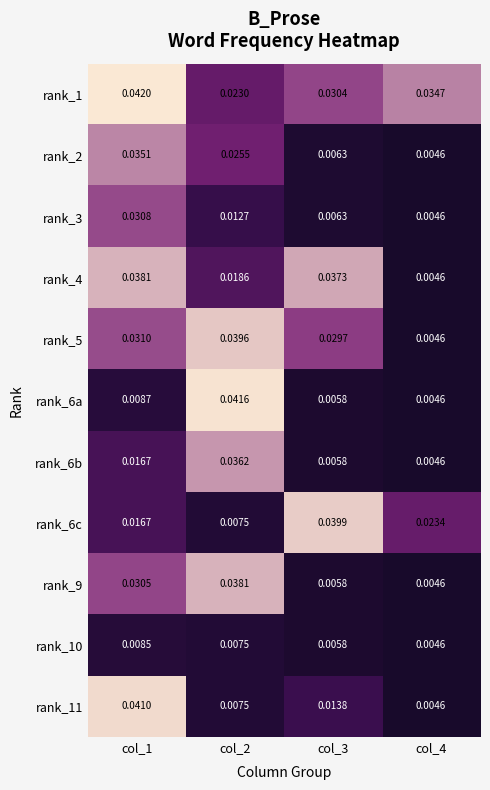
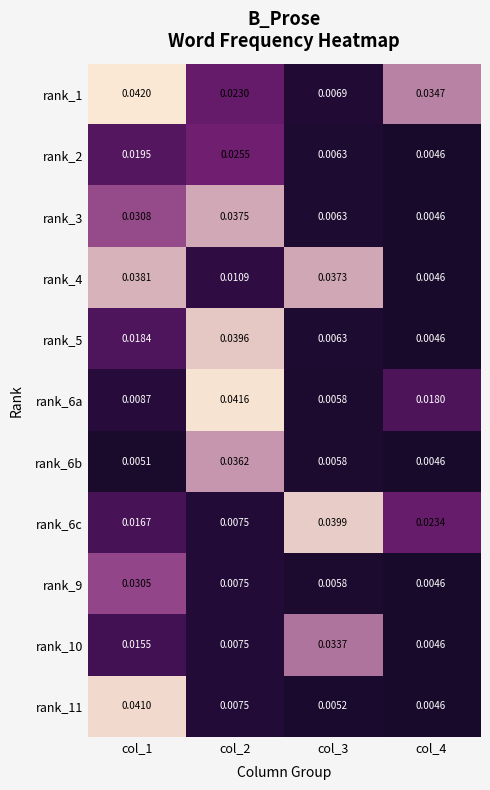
rank_1, col_3: 0.0304 -> 0.0069
rank_2, col_1: 0.0351 -> 0.0195
rank_3, col_2: 0.0127 -> 0.0375
rank_4, col_2: 0.0186 -> 0.0109
rank_5, col_1: 0.0310 -> 0.0184
rank_5, col_3: 0.0297 -> 0.0063
rank_6a, col_4: 0.0046 -> 0.0180
rank_6b, col_1: 0.0167 -> 0.0051
rank_9, col_2: 0.0381 -> 0.0075
rank_10, col_1: 0.0085 -> 0.0155
rank_10, col_3: 0.0058 -> 0.0337
rank_11, col_3: 0.0138 -> 0.0052
